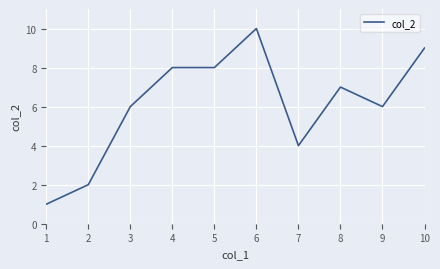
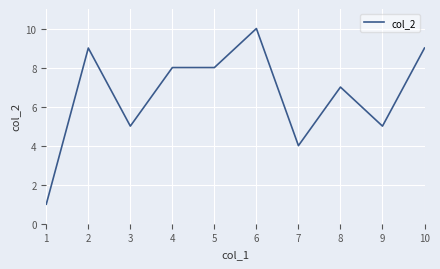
2: 2 -> 9
3: 6 -> 5
9: 6 -> 5
